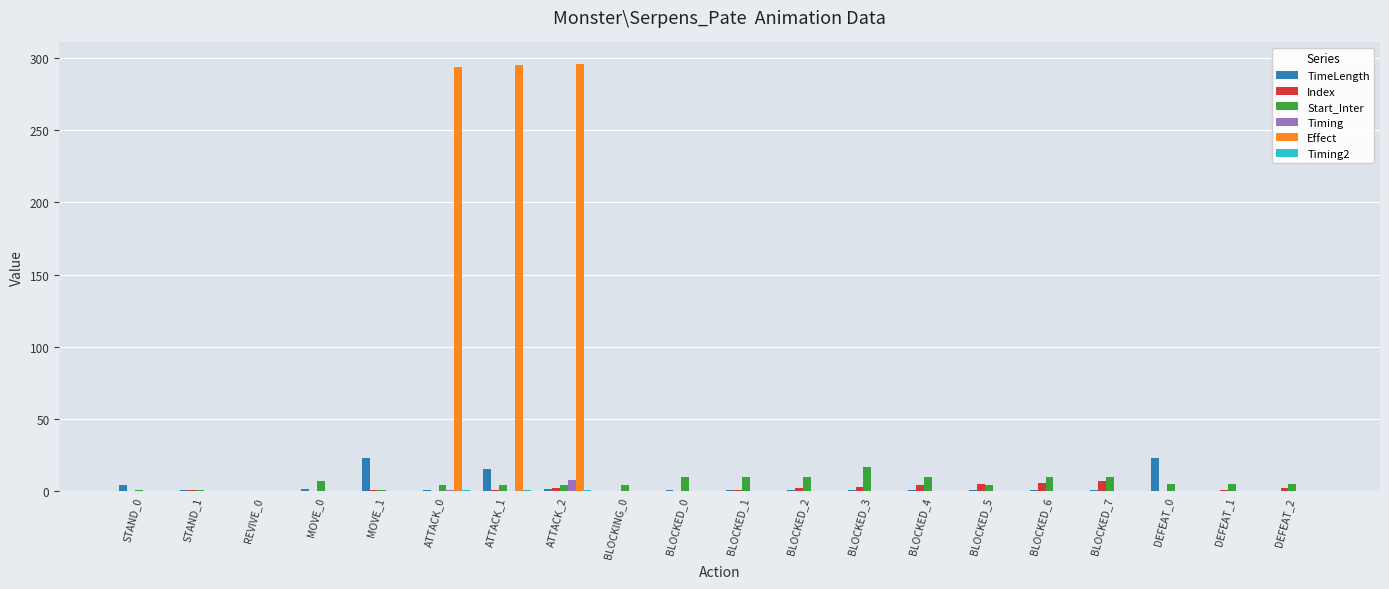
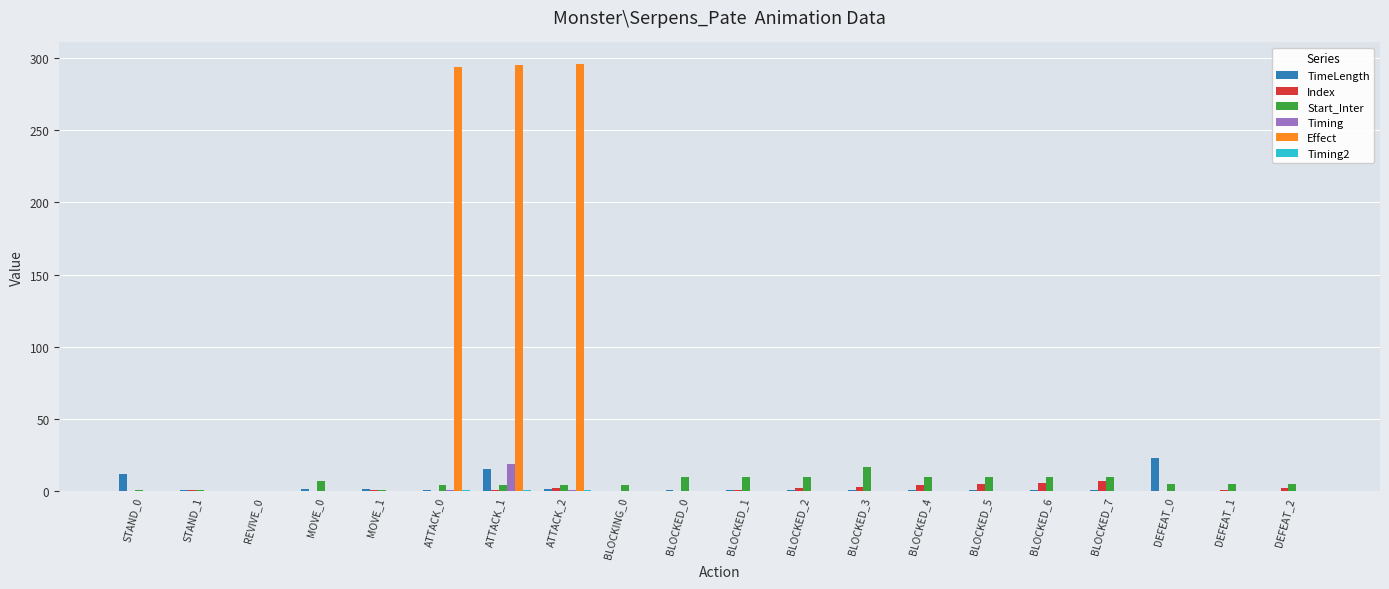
TimeLength, STAND_0: 4 -> 12
TimeLength, MOVE_1: 23 -> 1
Timing, ATTACK_1: 1 -> 19
Timing, ATTACK_2: 8 -> 1
Start_Inter, BLOCKED_5: 4 -> 10
